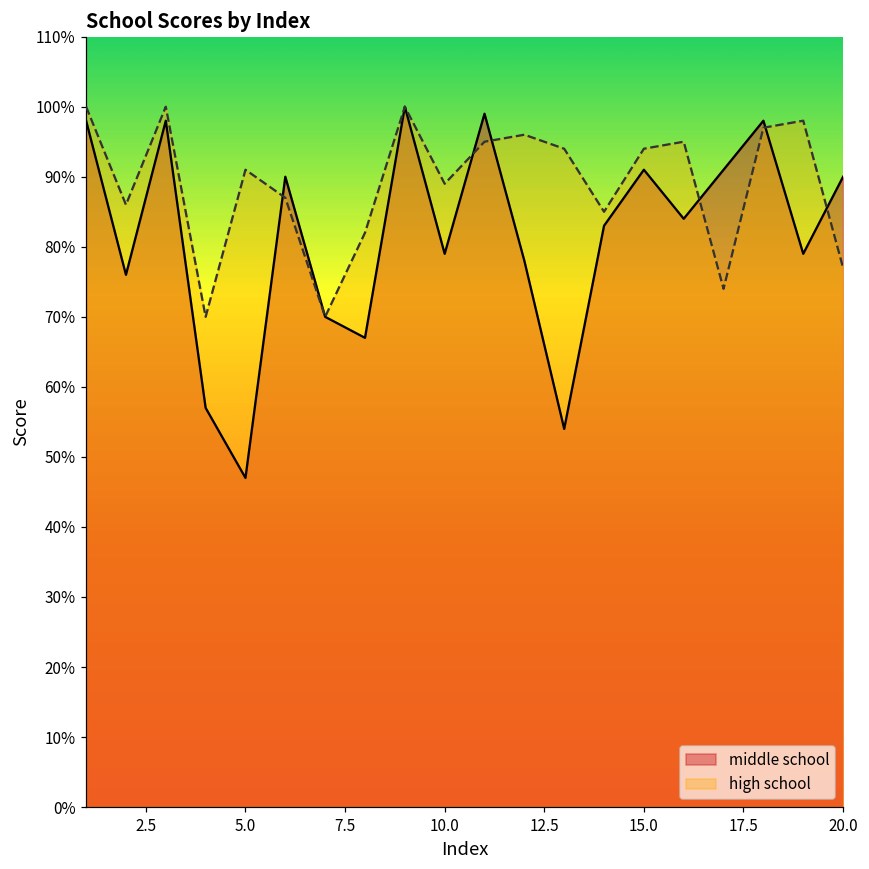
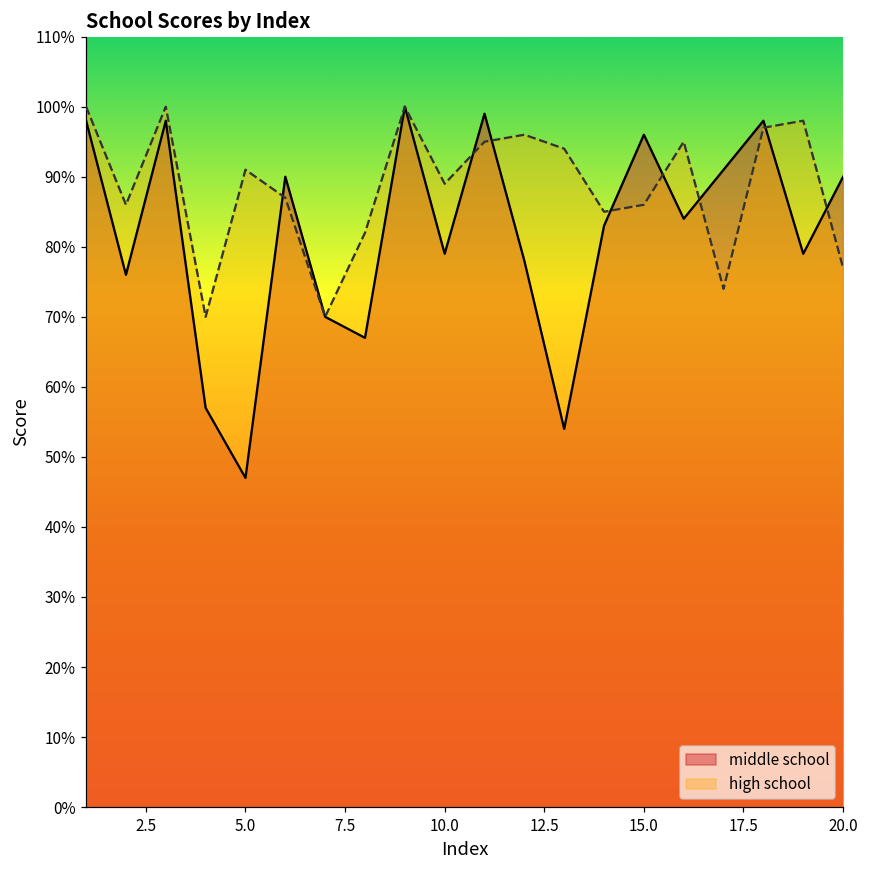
middle school, 15.0: 91% -> 96%
high school, 15.0: 94% -> 86%
